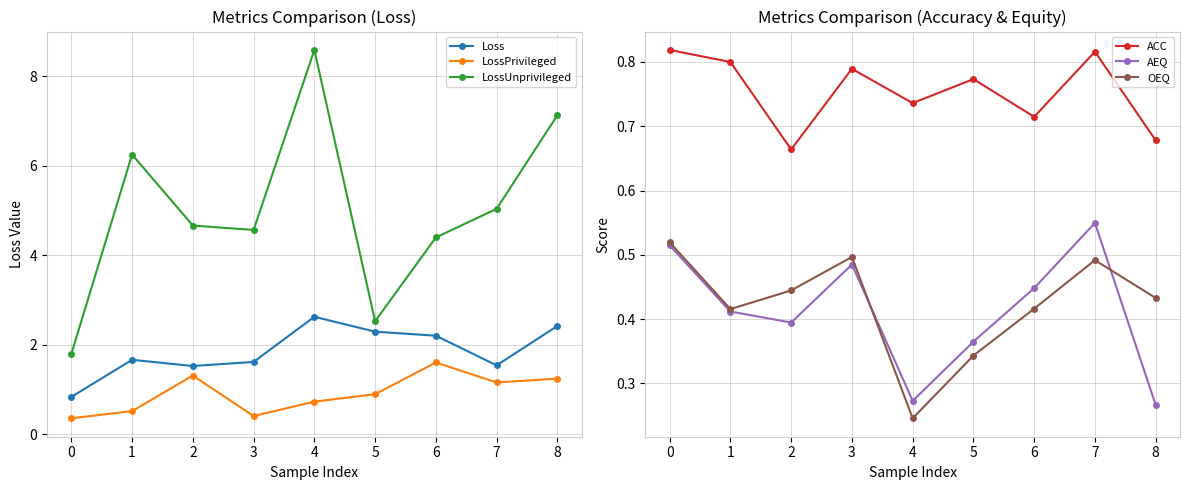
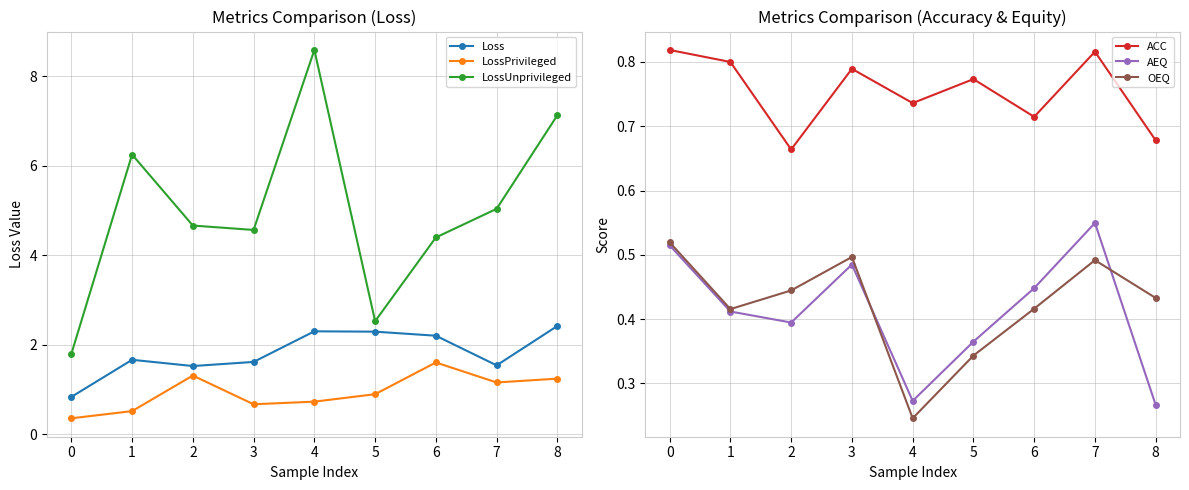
Metrics Comparison (Loss), LossPrivileged, 3: 0.4 -> 0.7
Metrics Comparison (Loss), Loss, 4: 2.6 -> 2.3
